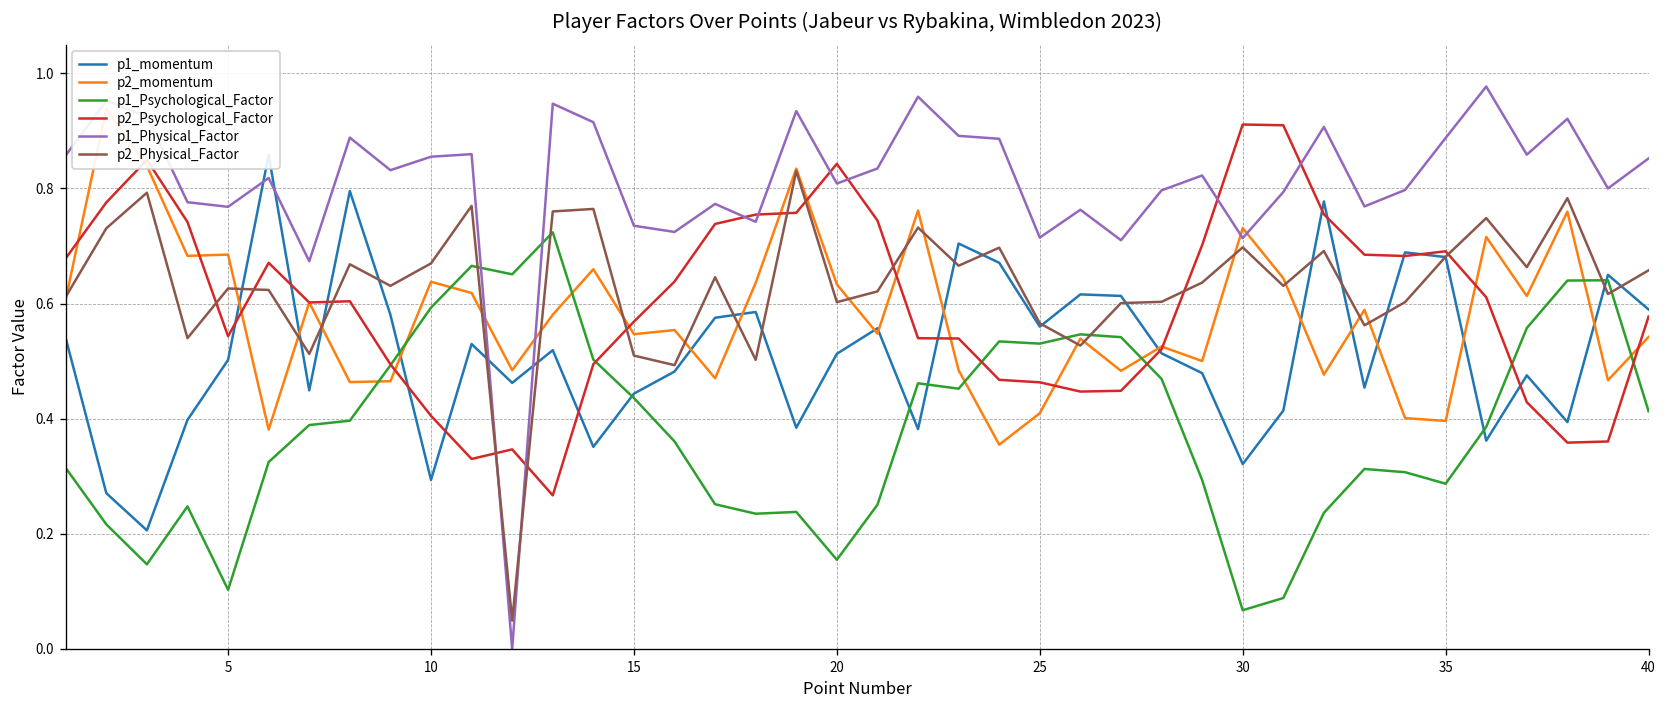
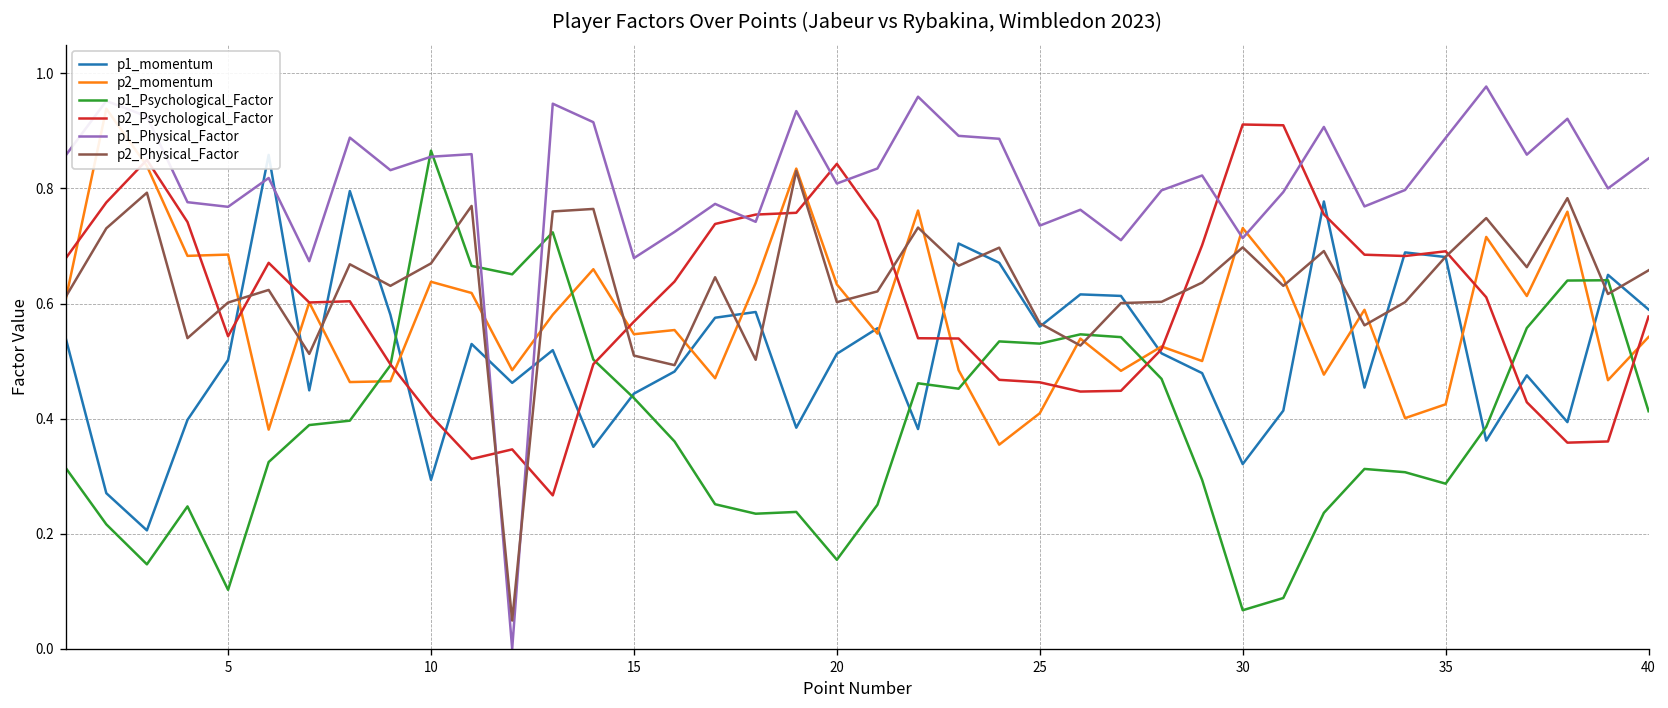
p2_Physical_Factor, 5: 0.63 -> 0.60
p1_Psychological_Factor, 10: 0.59 -> 0.87
p1_Physical_Factor, 15: 0.74 -> 0.68
p1_Physical_Factor, 25: 0.71 -> 0.74
p2_momentum, 35: 0.40 -> 0.42
